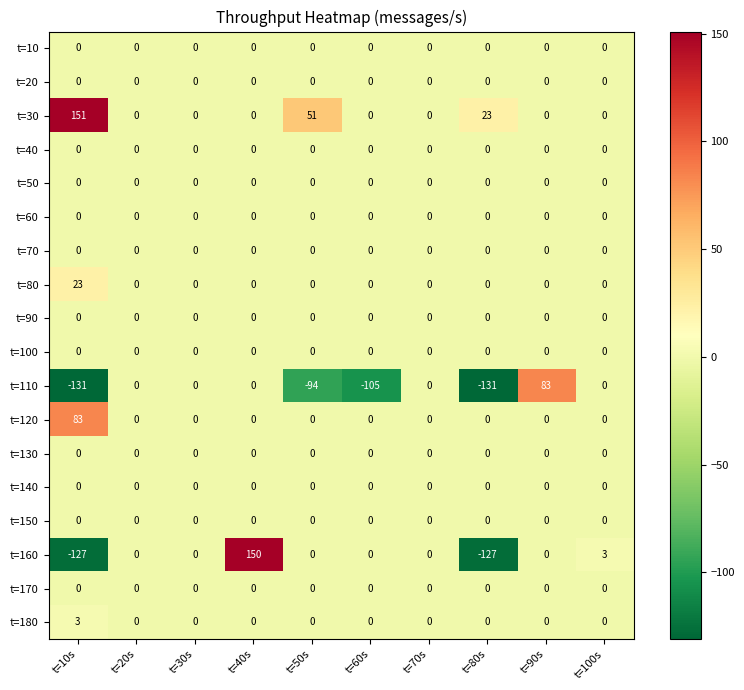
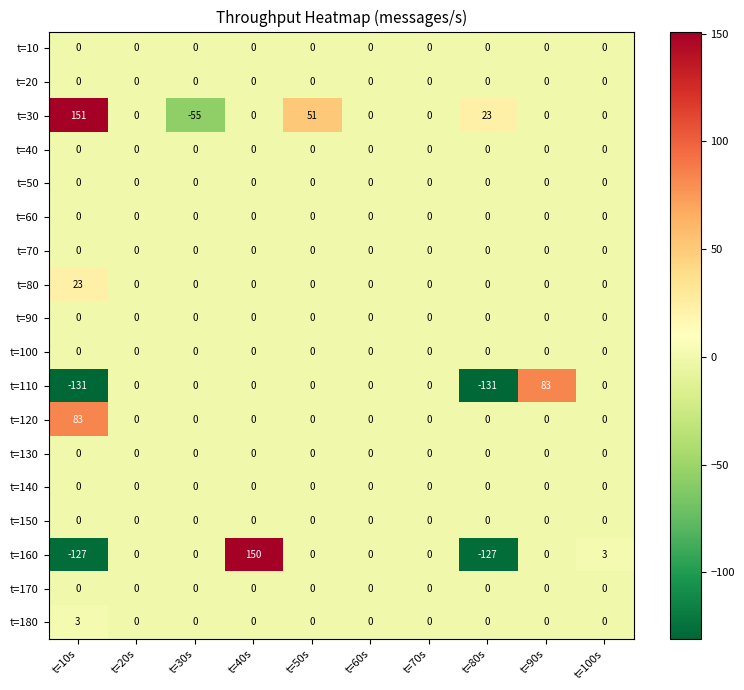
t=30, t=30s: 0 -> -55
t=110, t=50s: -94 -> 0
t=110, t=60s: -105 -> 0
